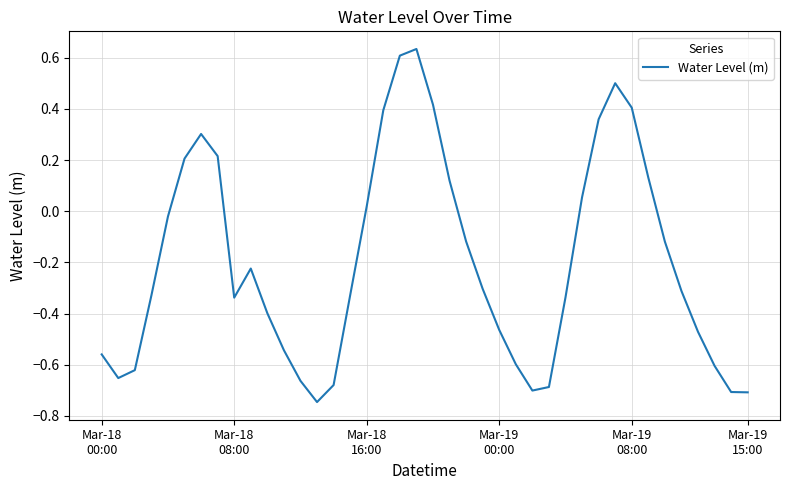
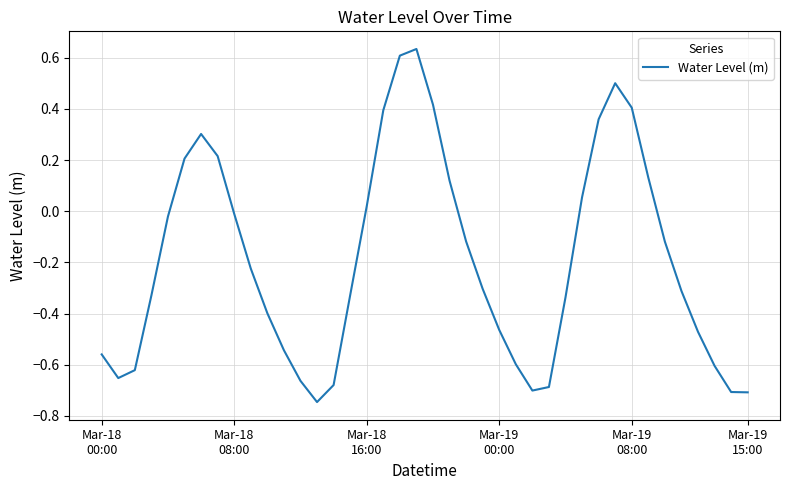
Mar-18 08:00: -0.34 -> -0.01
